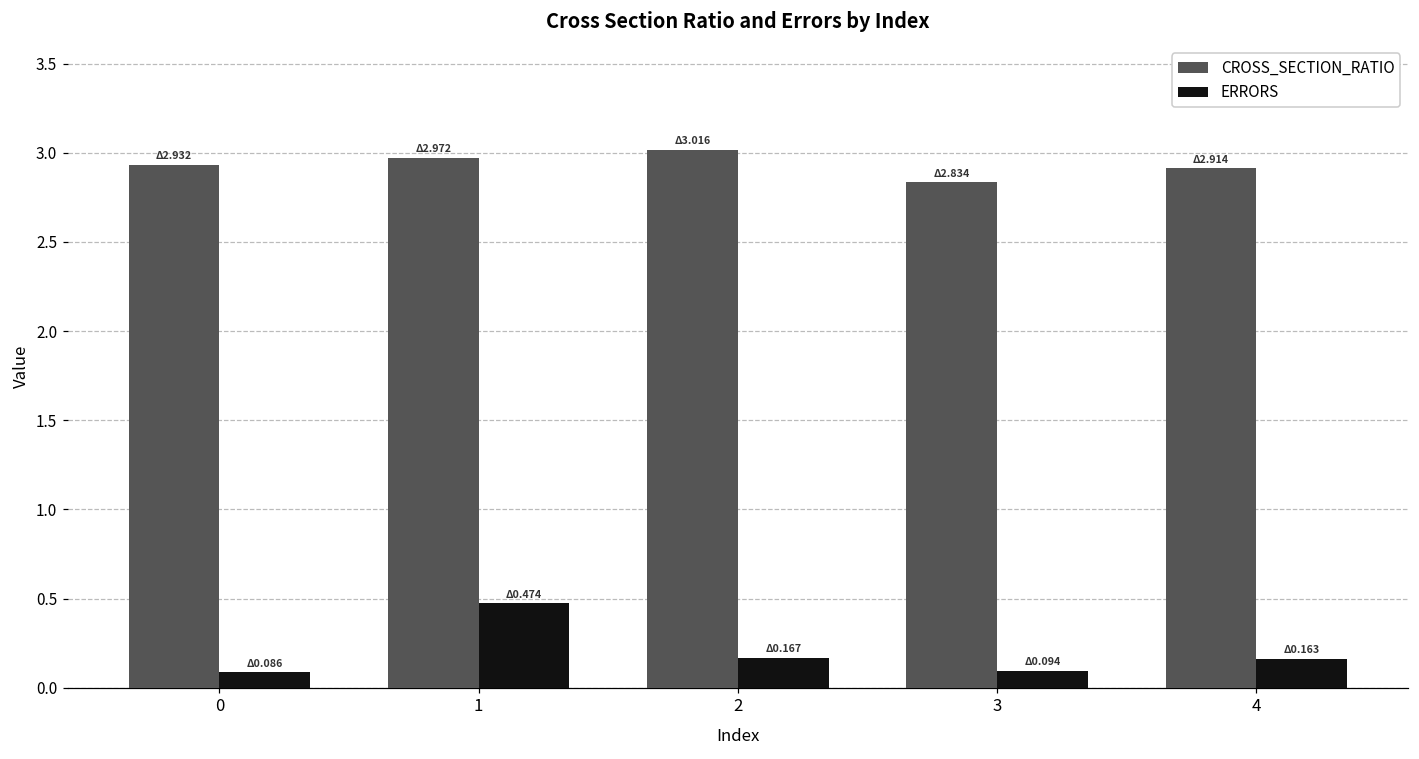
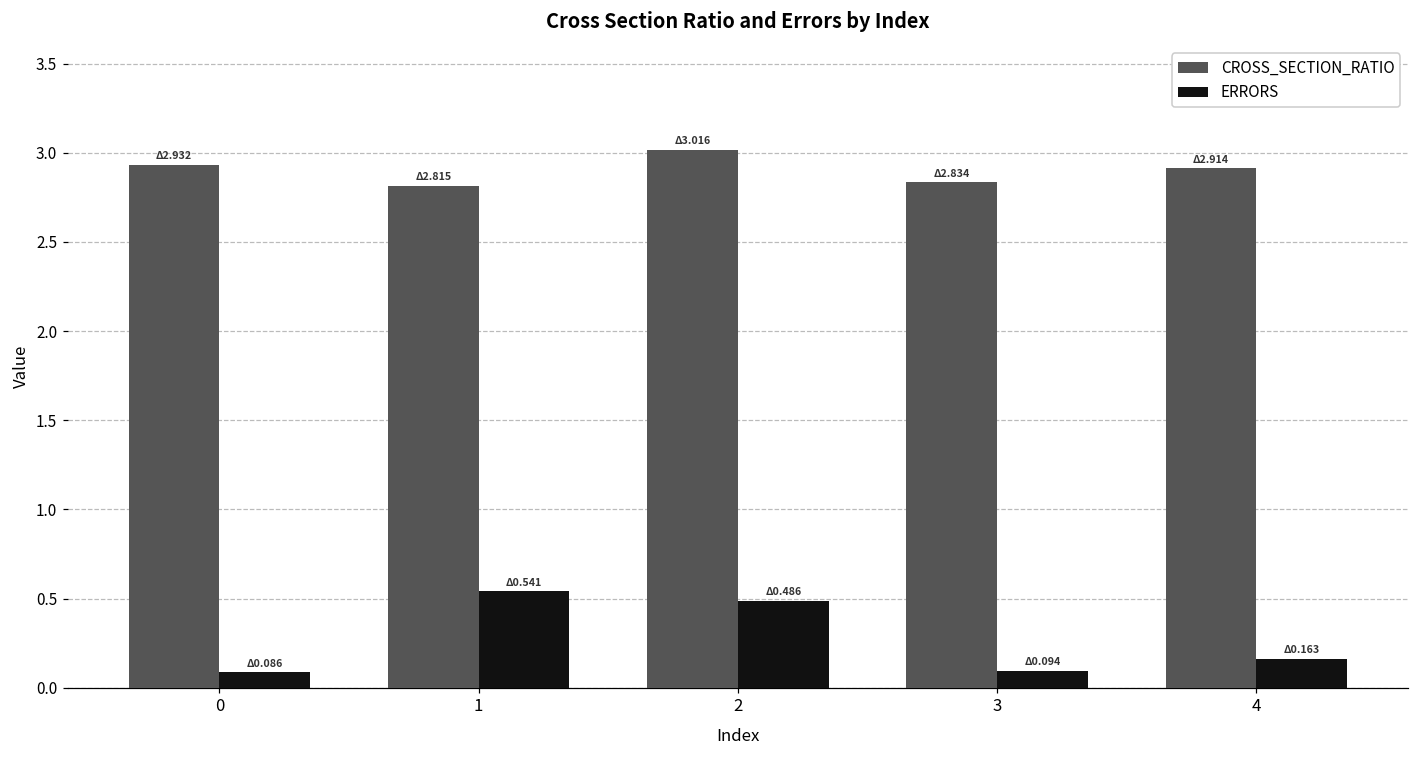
CROSS_SECTION_RATIO, 1: 2.972 -> 2.815
ERRORS, 1: 0.474 -> 0.541
ERRORS, 2: 0.167 -> 0.486
